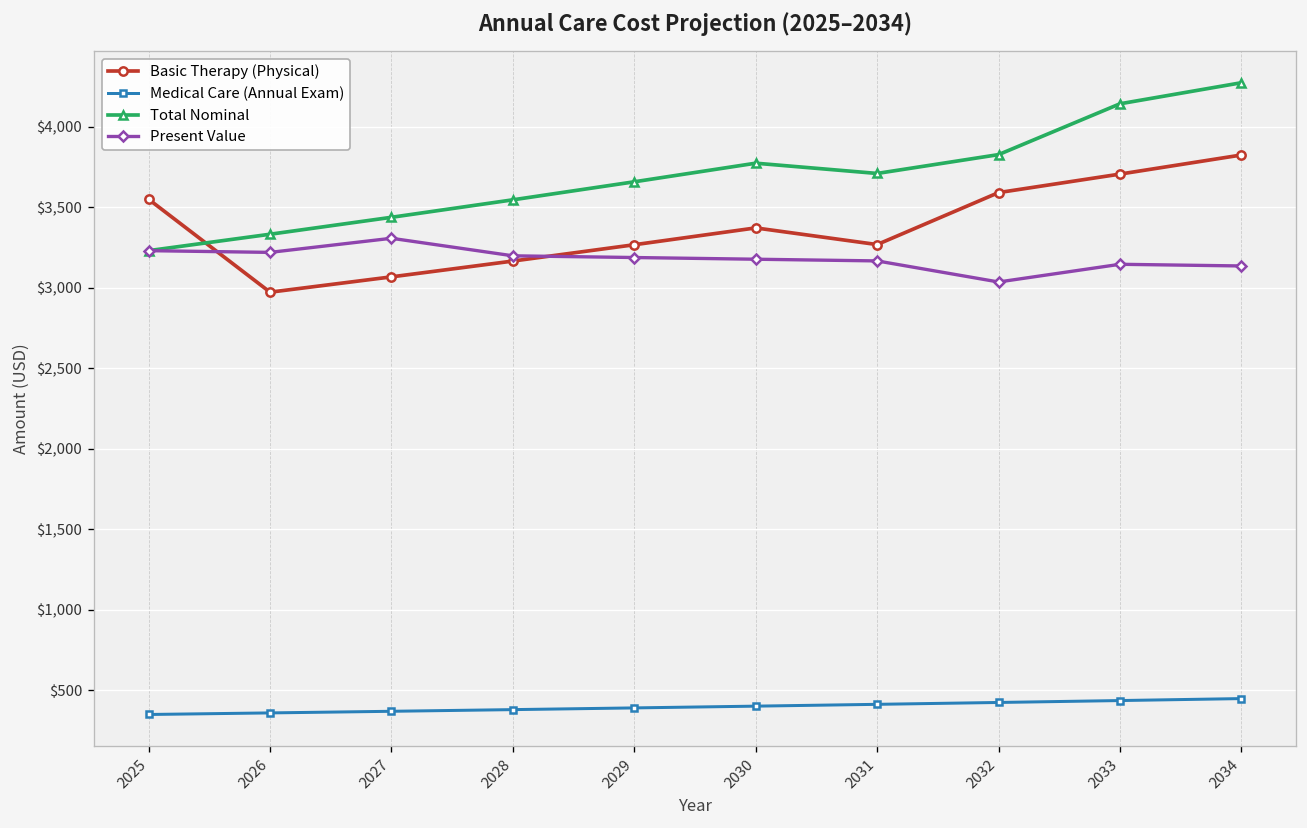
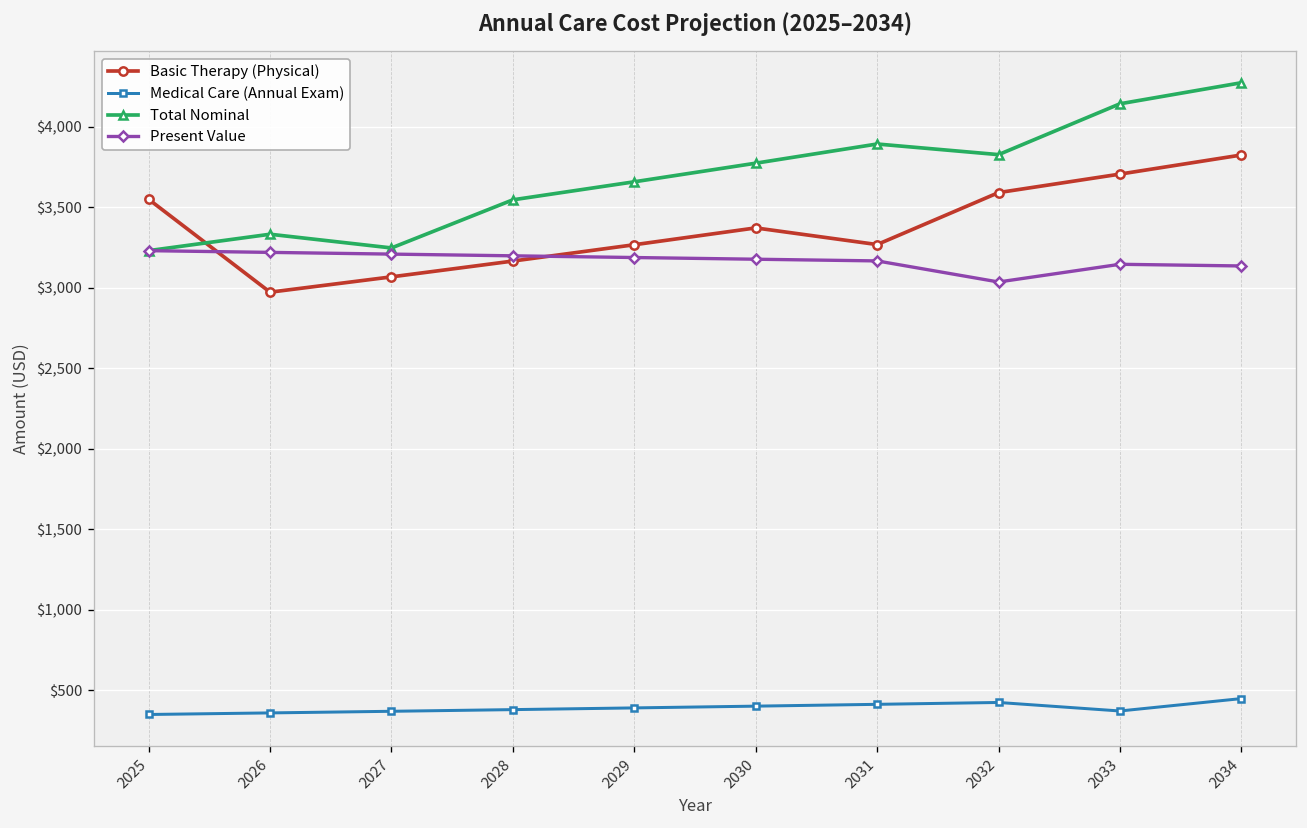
Total Nominal, 2027: $3,440 -> $3,250
Present Value, 2027: $3,310 -> $3,210
Total Nominal, 2031: $3,710 -> $3,890
Medical Care (Annual Exam), 2033: $440 -> $370
